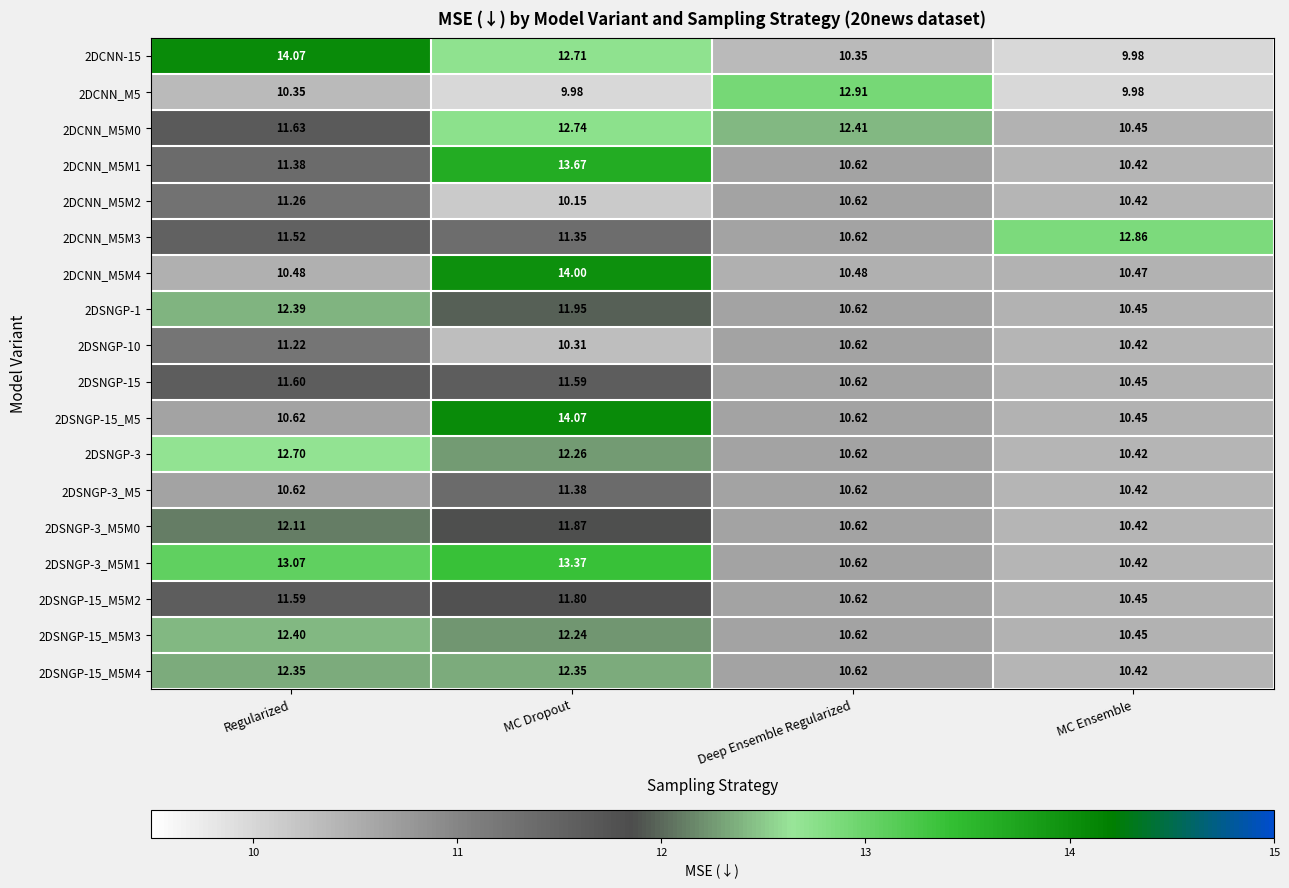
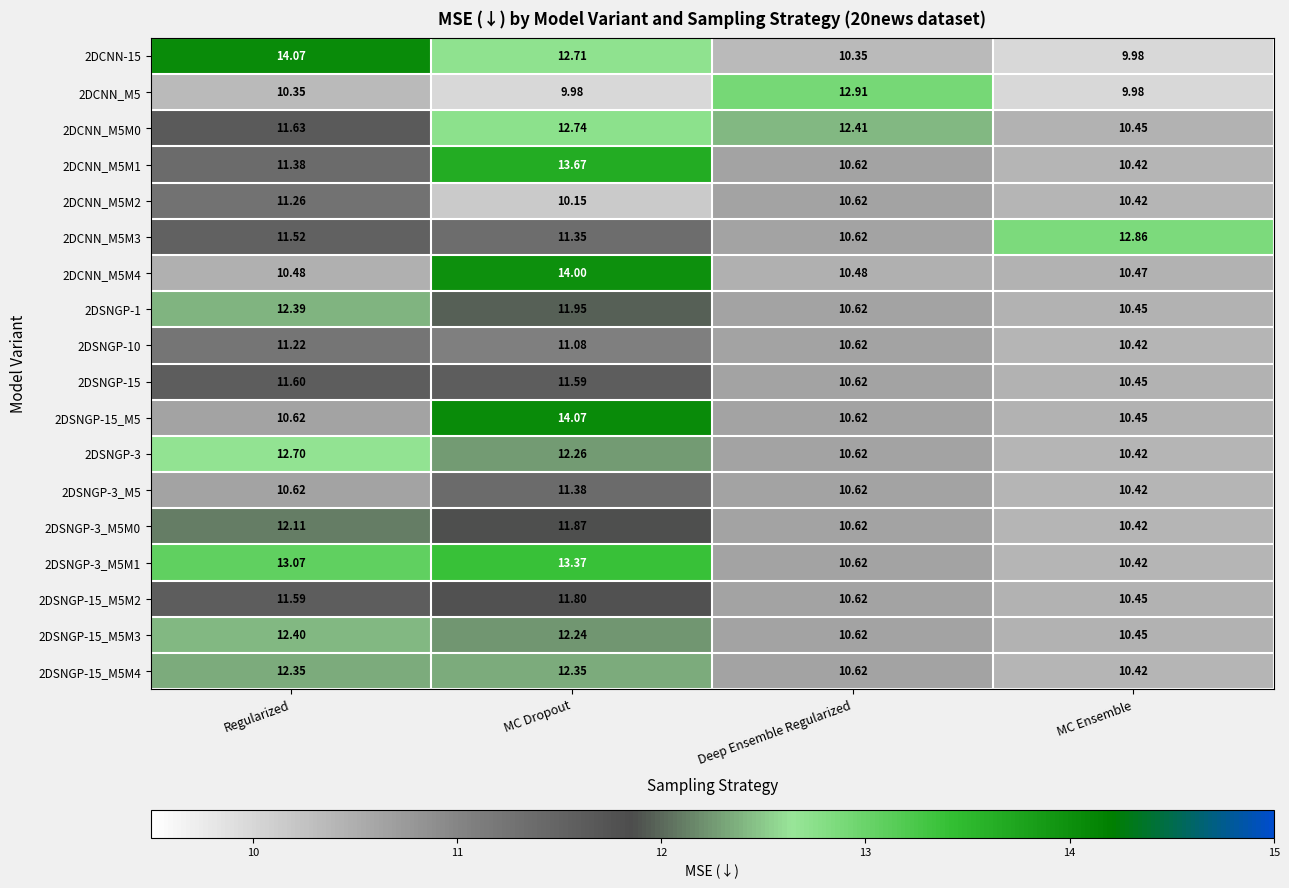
2DSNGP-10, MC Dropout: 10.31 -> 11.08
